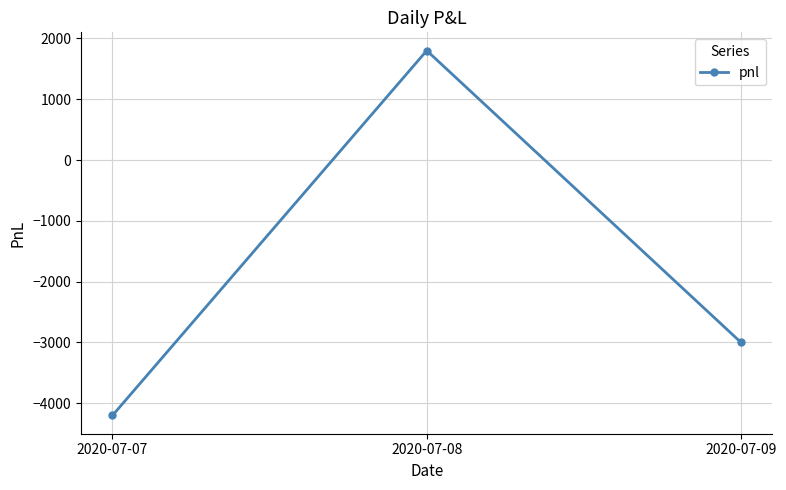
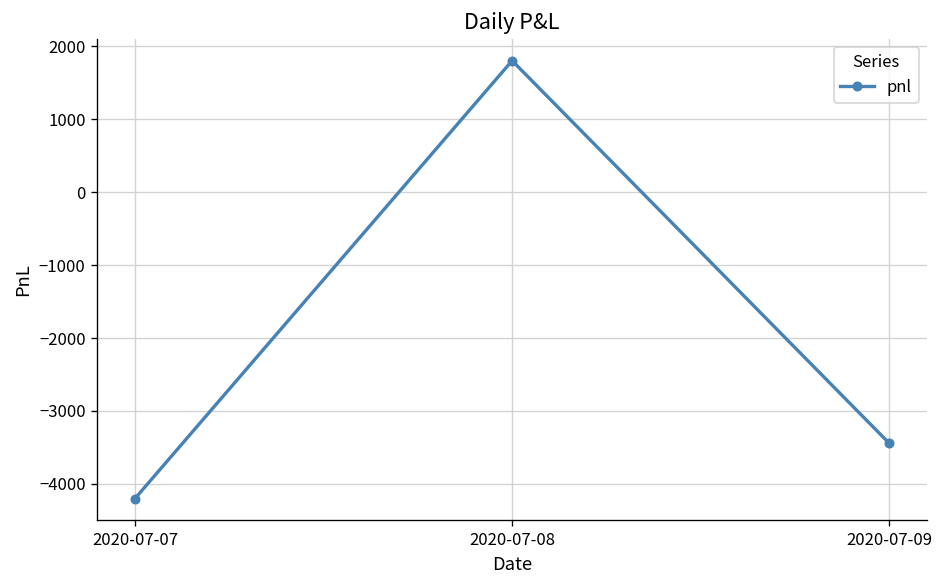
2020-07-09: -3000 -> -3400
